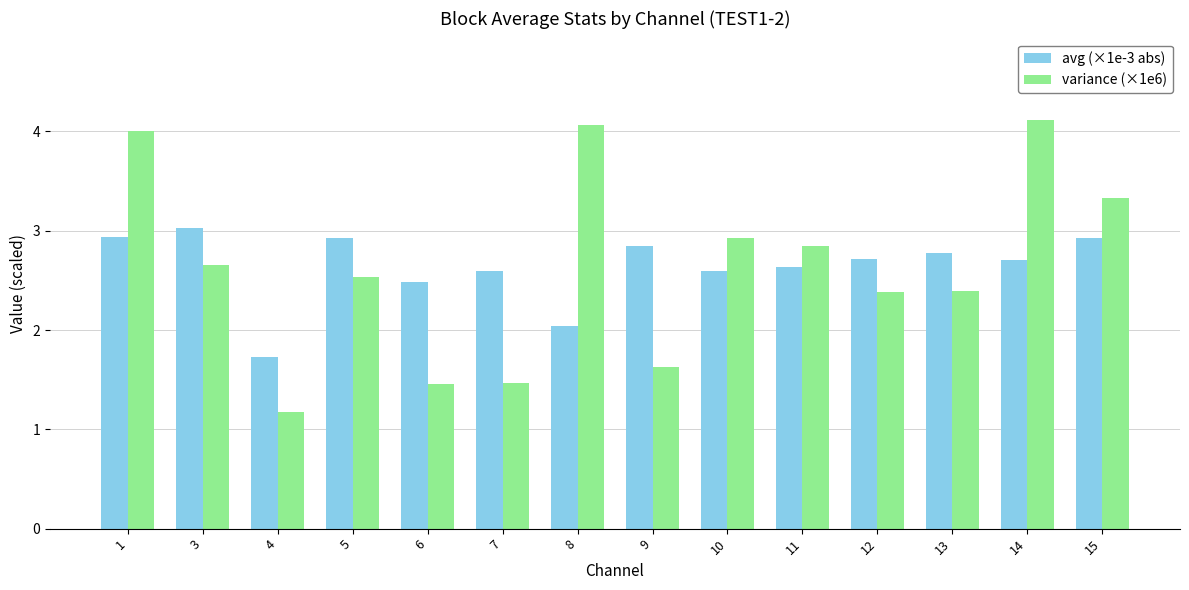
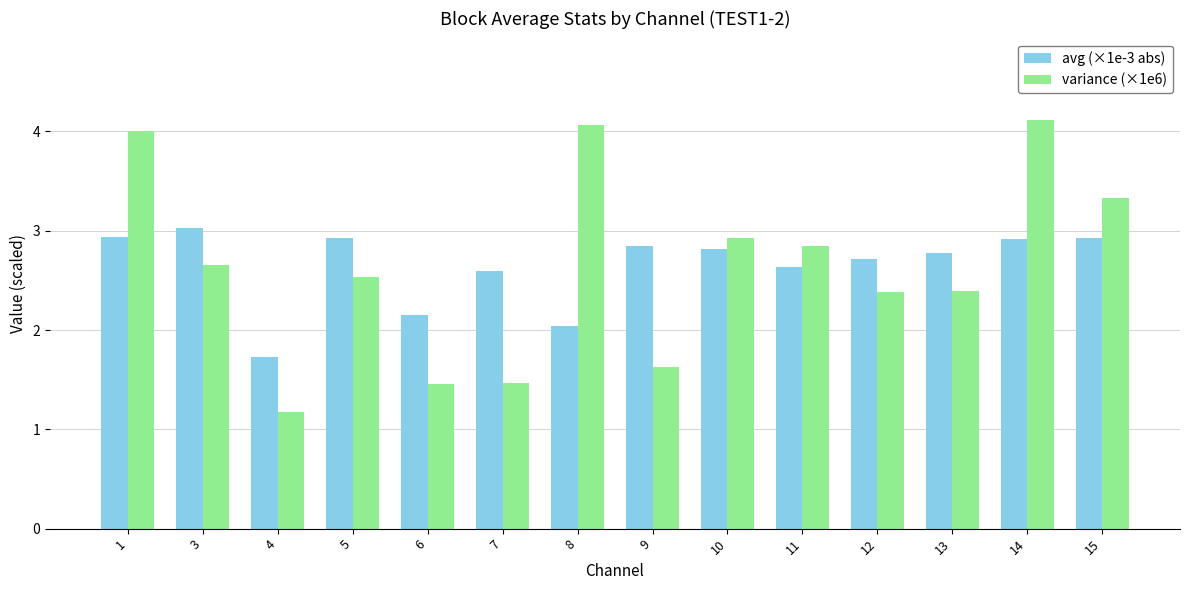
avg (×1e-3 abs), 6: 2.5 -> 2.2
avg (×1e-3 abs), 10: 2.6 -> 2.8
avg (×1e-3 abs), 14: 2.7 -> 2.9
